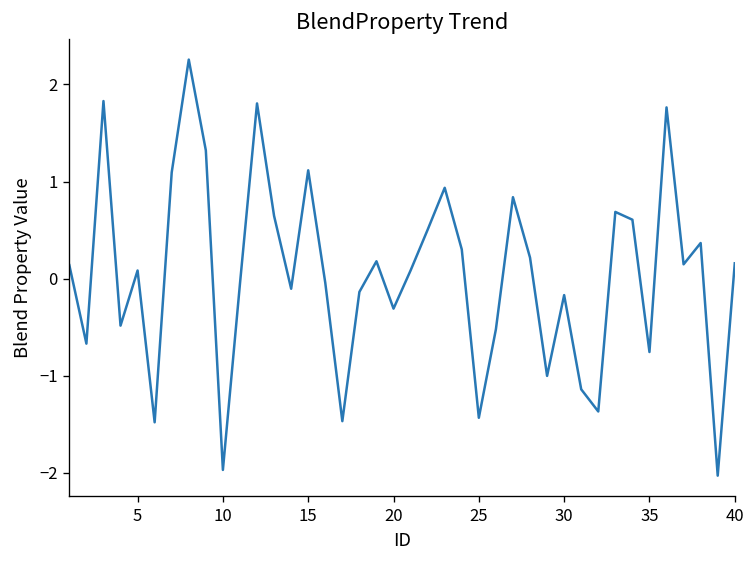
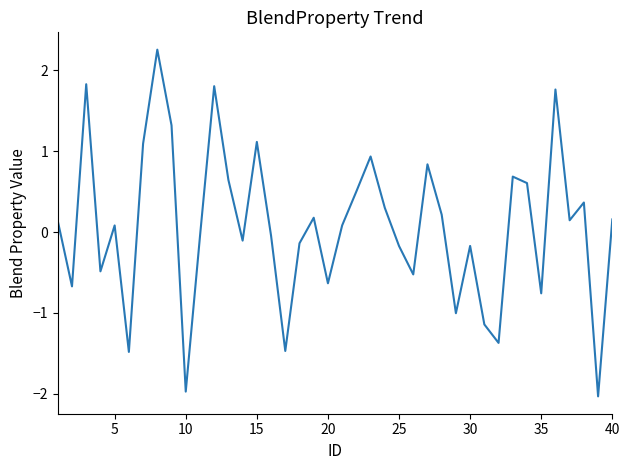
20: -0.3 -> -0.6
25: -1.4 -> -0.2
